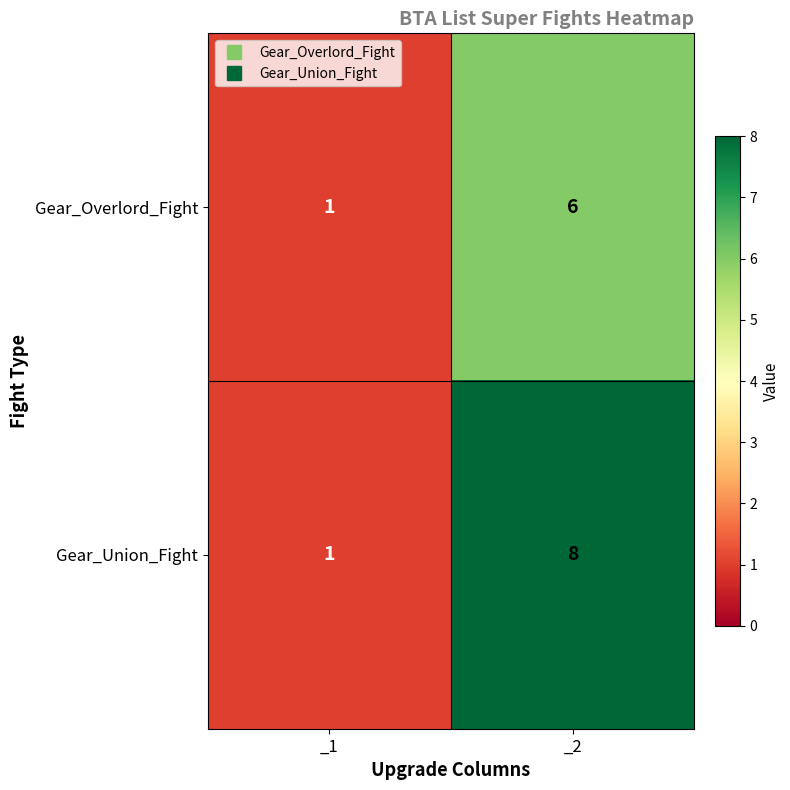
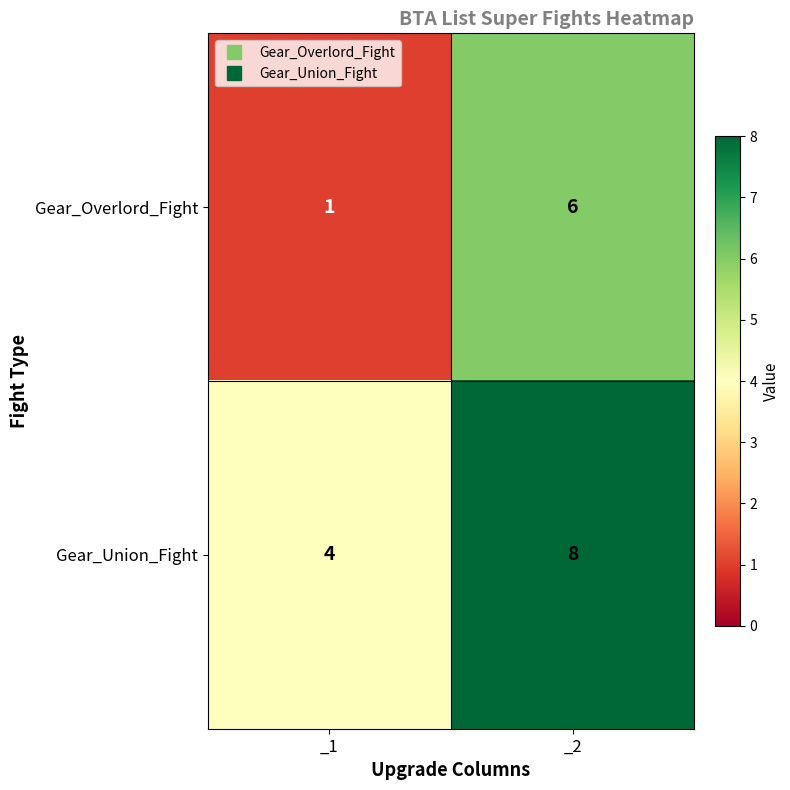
Gear_Union_Fight, _1: 1 -> 4
